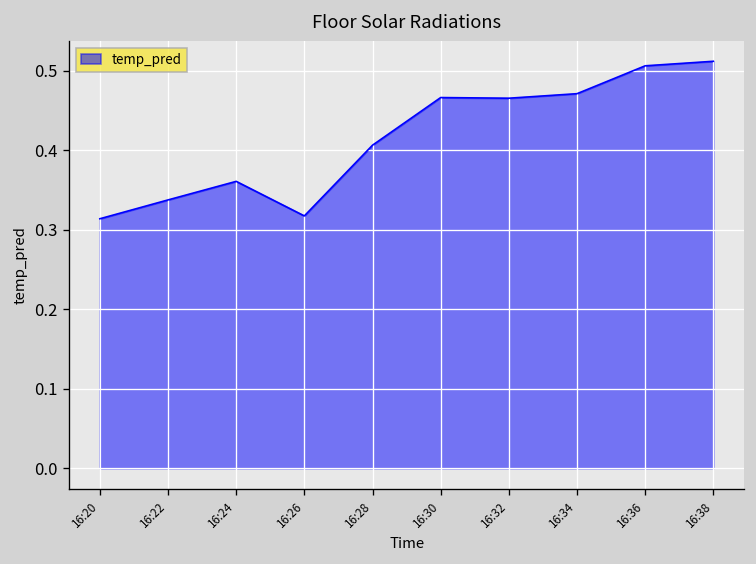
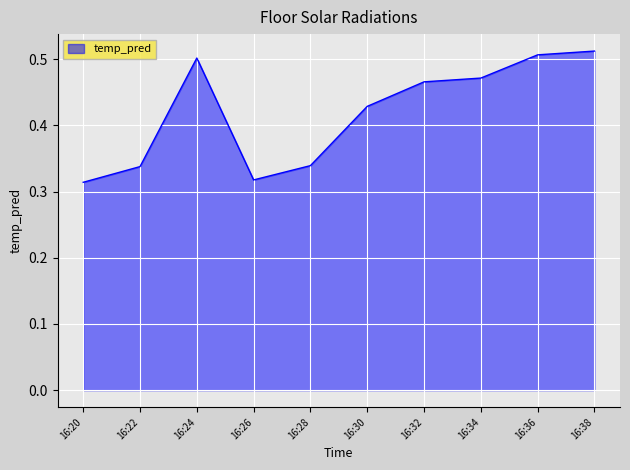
16:24: 0.36 -> 0.50
16:28: 0.41 -> 0.34
16:30: 0.47 -> 0.43
